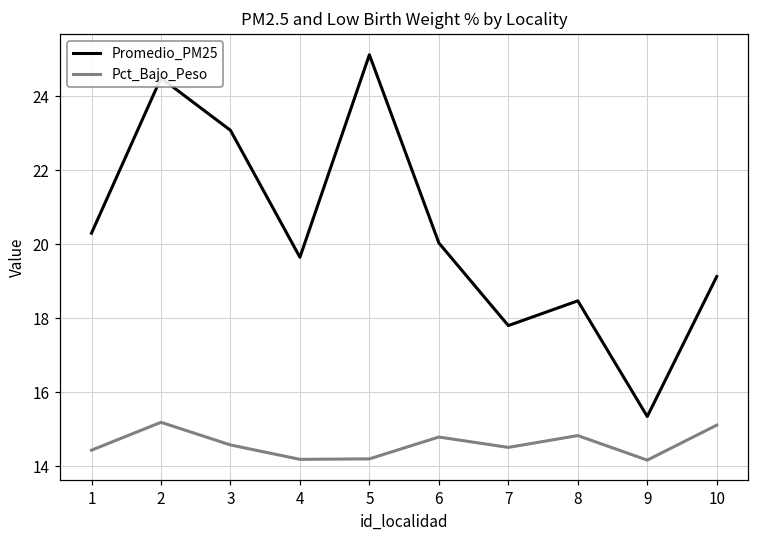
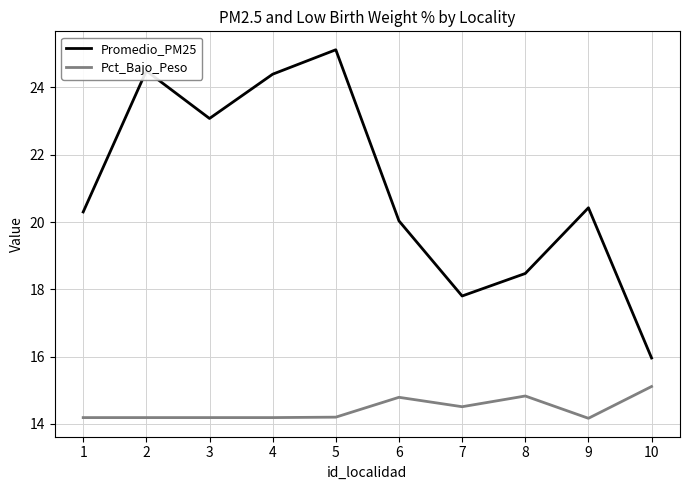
Pct_Bajo_Peso, 1: 14.4 -> 14.2
Pct_Bajo_Peso, 2: 15.2 -> 14.2
Pct_Bajo_Peso, 3: 14.6 -> 14.2
Promedio_PM25, 4: 19.6 -> 24.4
Promedio_PM25, 9: 15.3 -> 20.4
Promedio_PM25, 10: 19.1 -> 16.0
